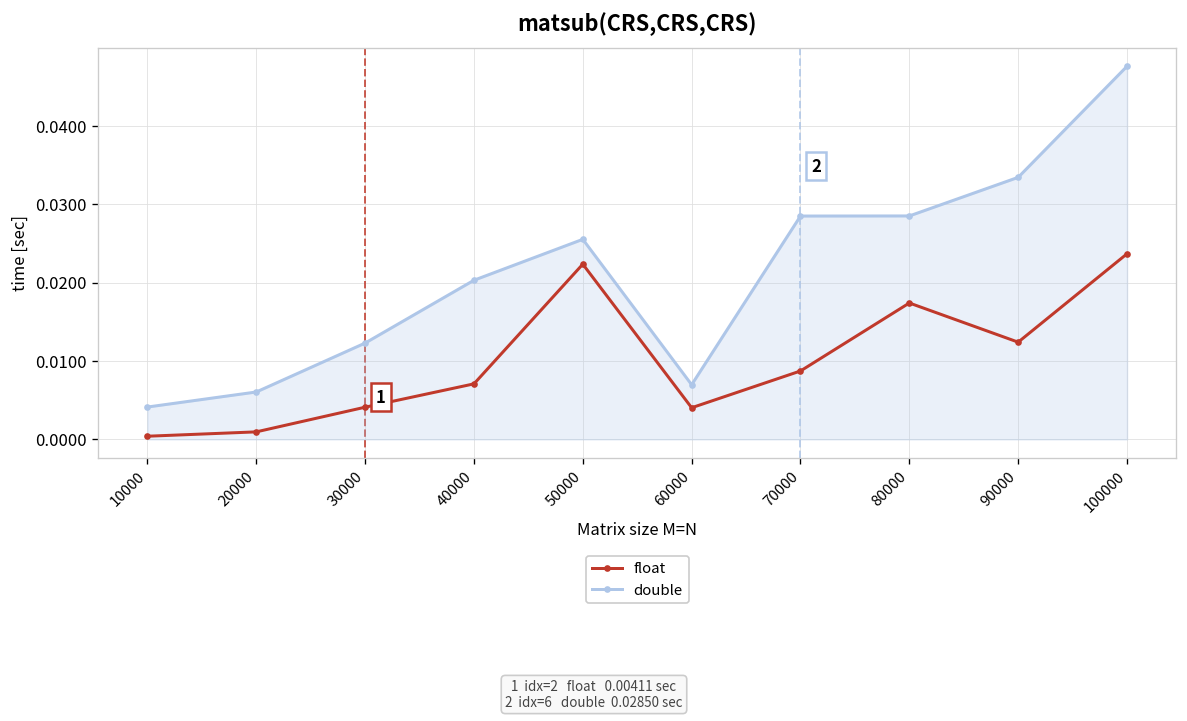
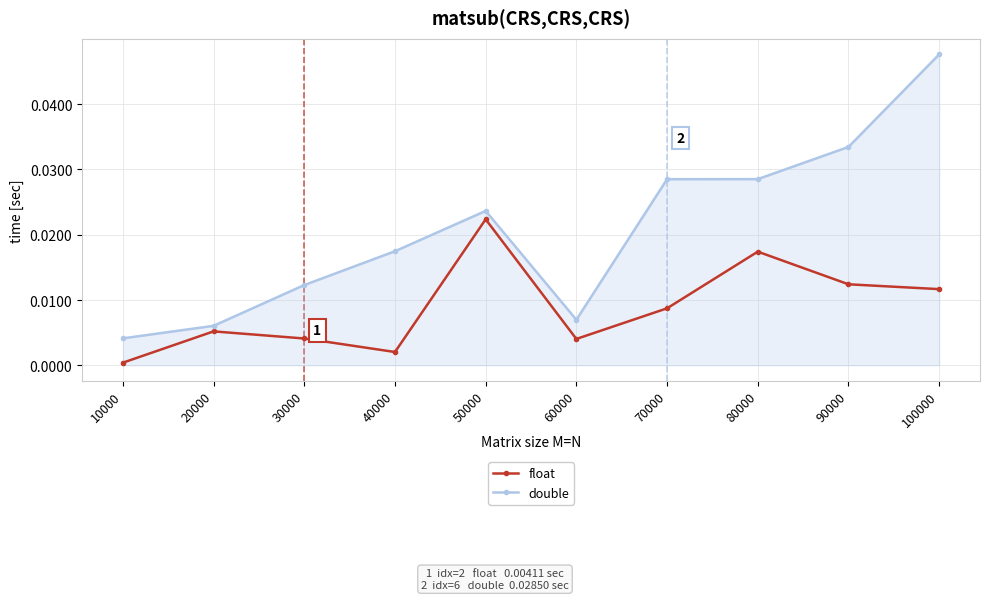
float, 20000: 0.001 -> 0.005
float, 40000: 0.007 -> 0.002
double, 40000: 0.020 -> 0.017
double, 50000: 0.026 -> 0.024
float, 100000: 0.024 -> 0.012
